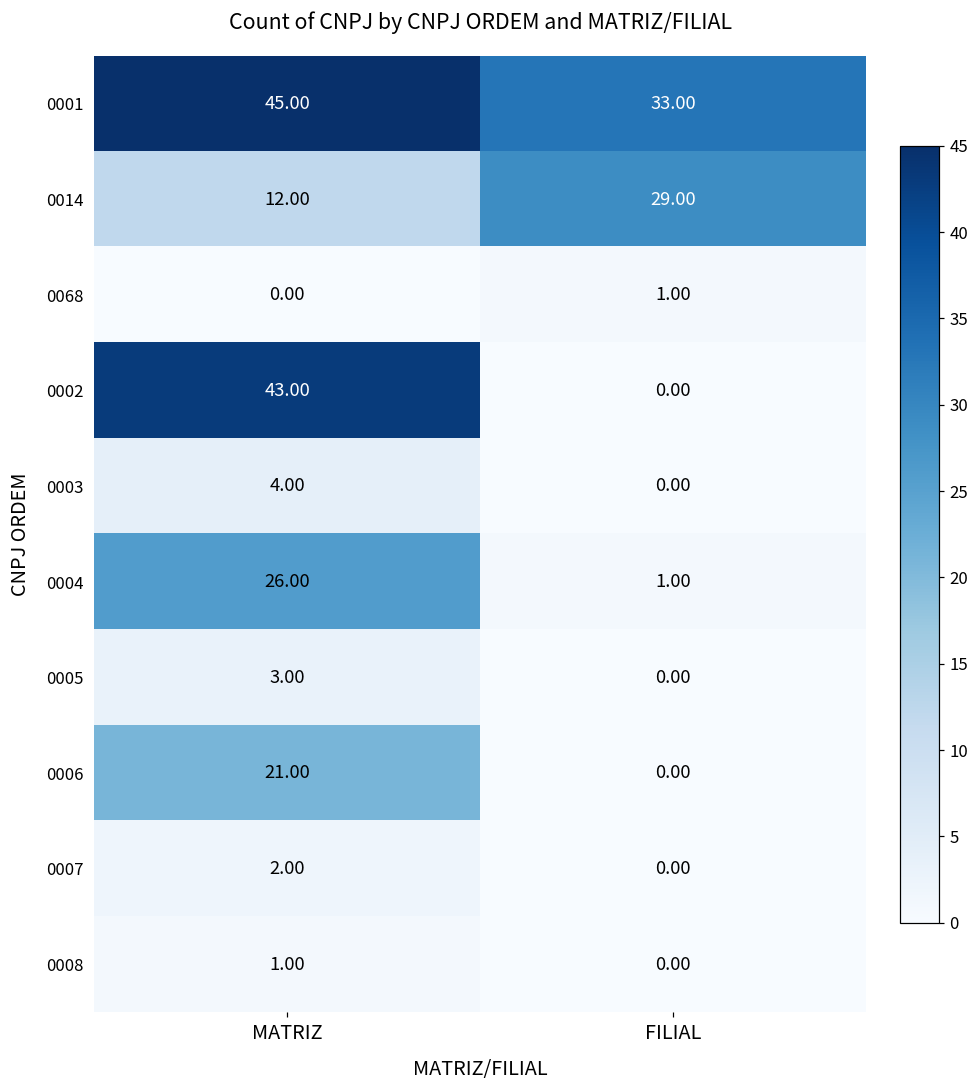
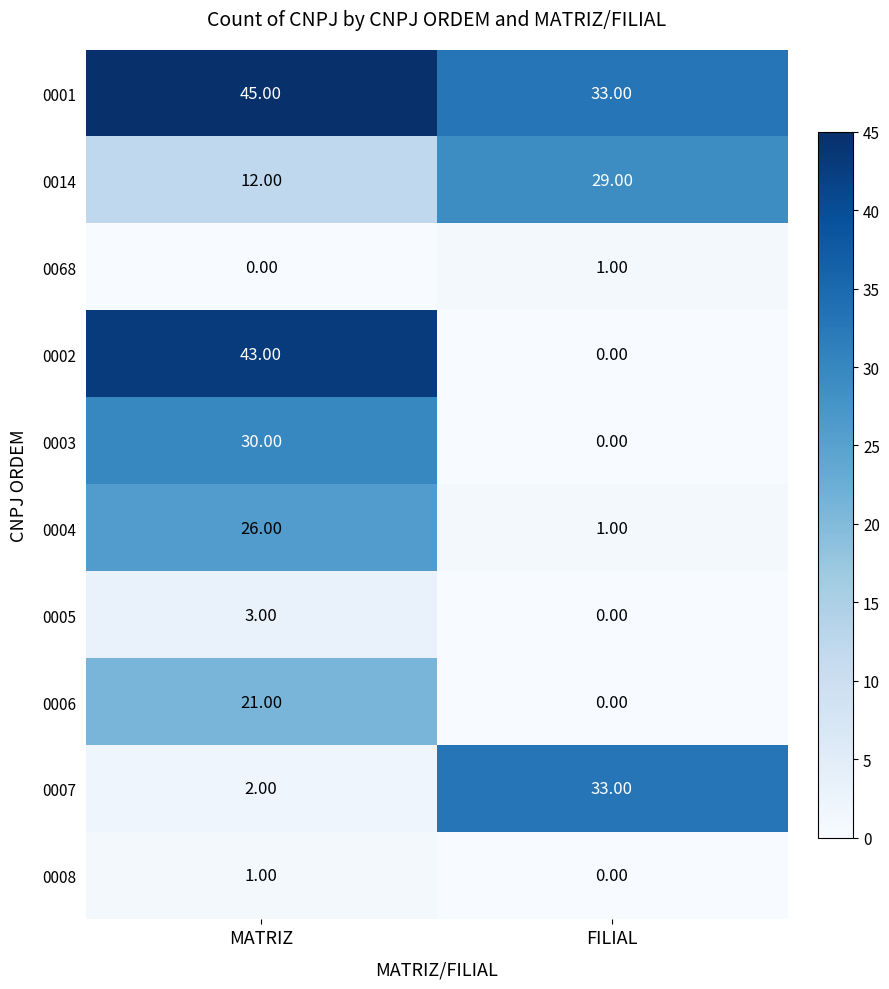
0003, MATRIZ: 4.00 -> 30.00
0007, FILIAL: 0.00 -> 33.00
